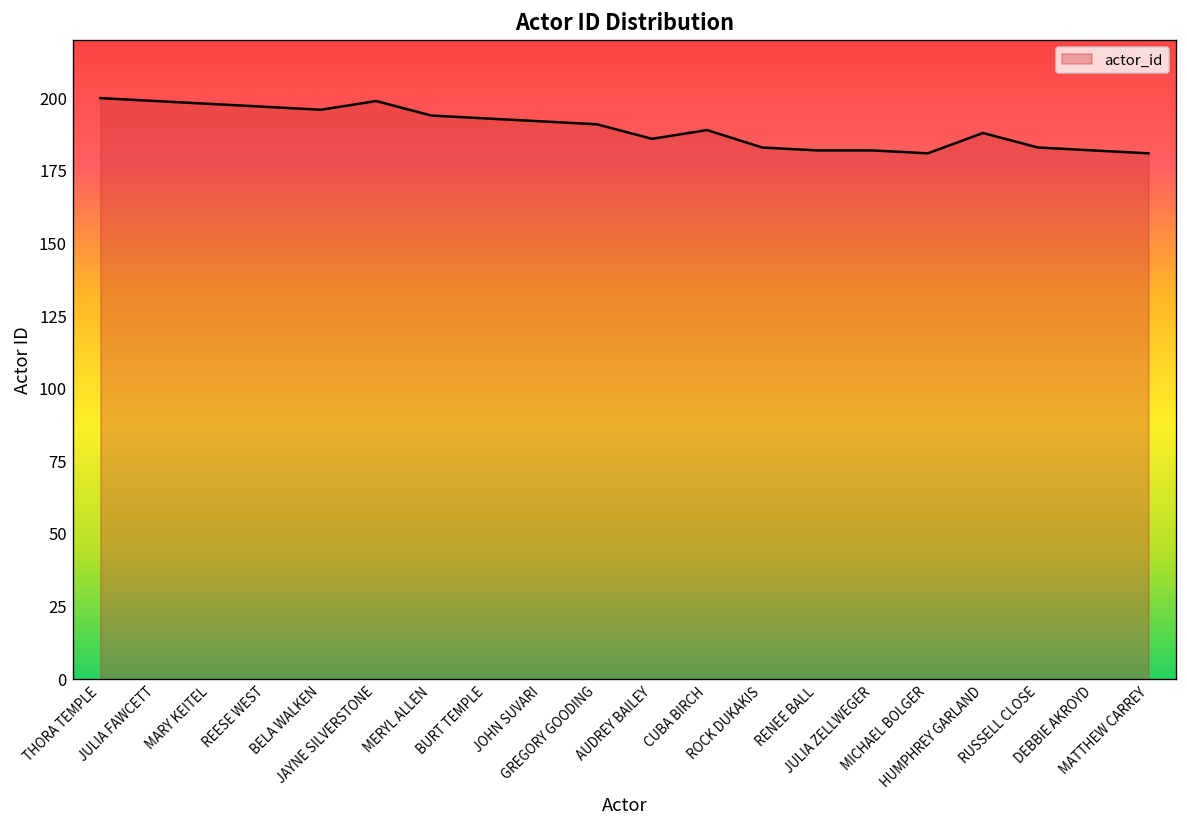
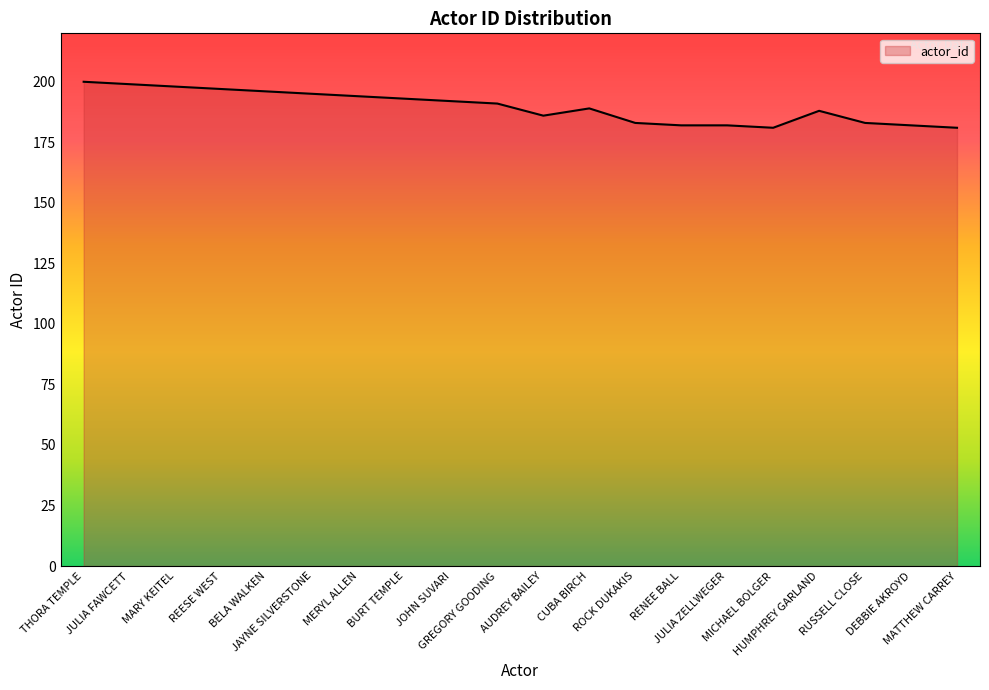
JAYNE SILVERSTONE: 199 -> 195
